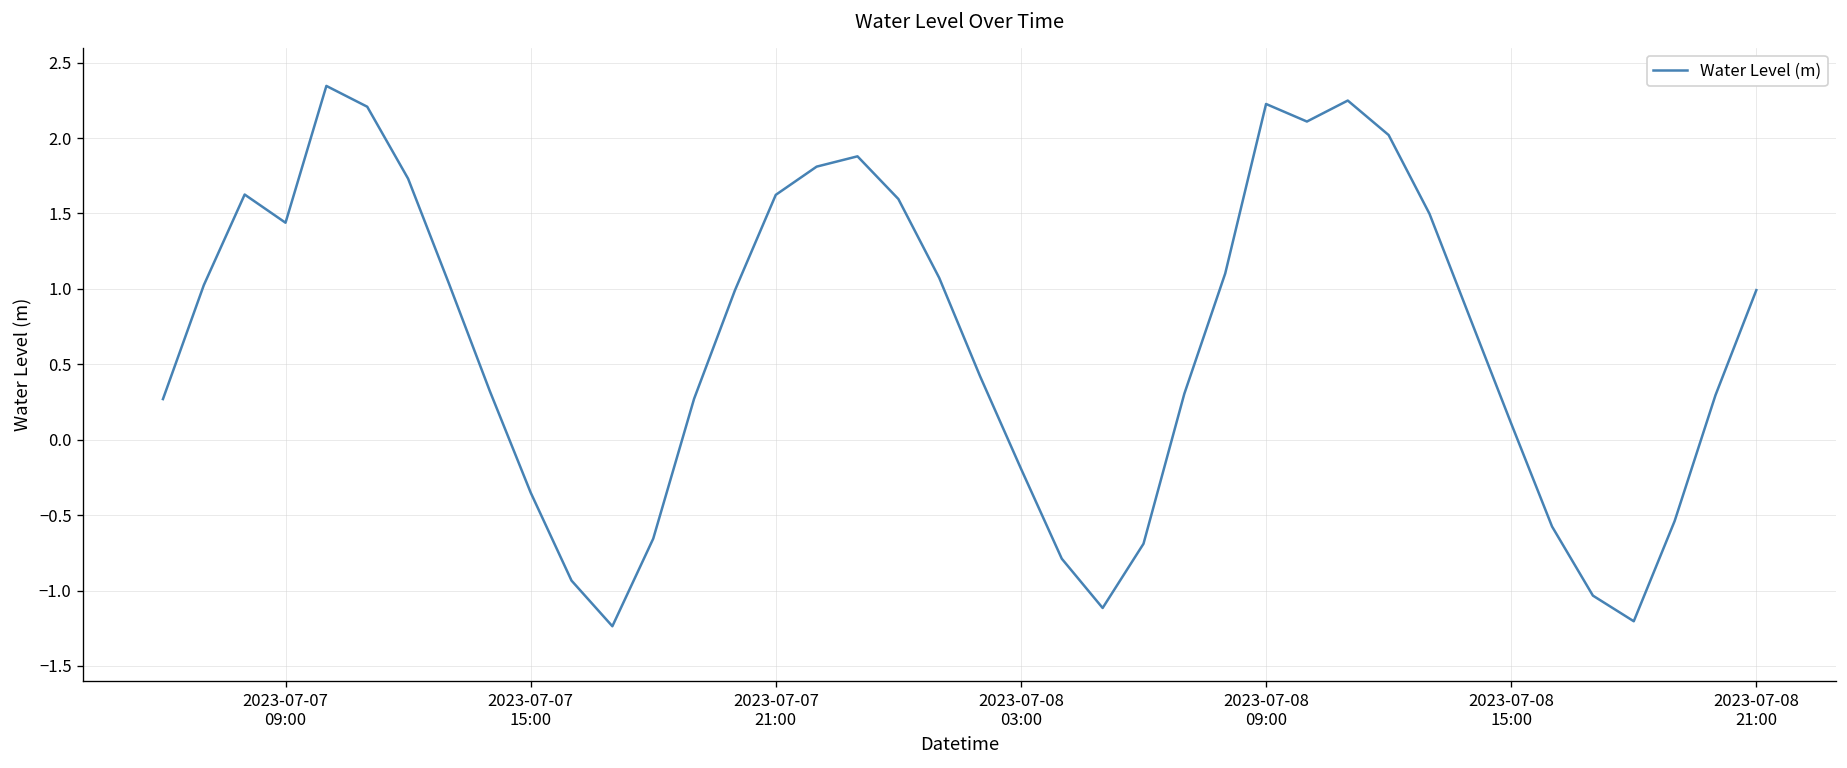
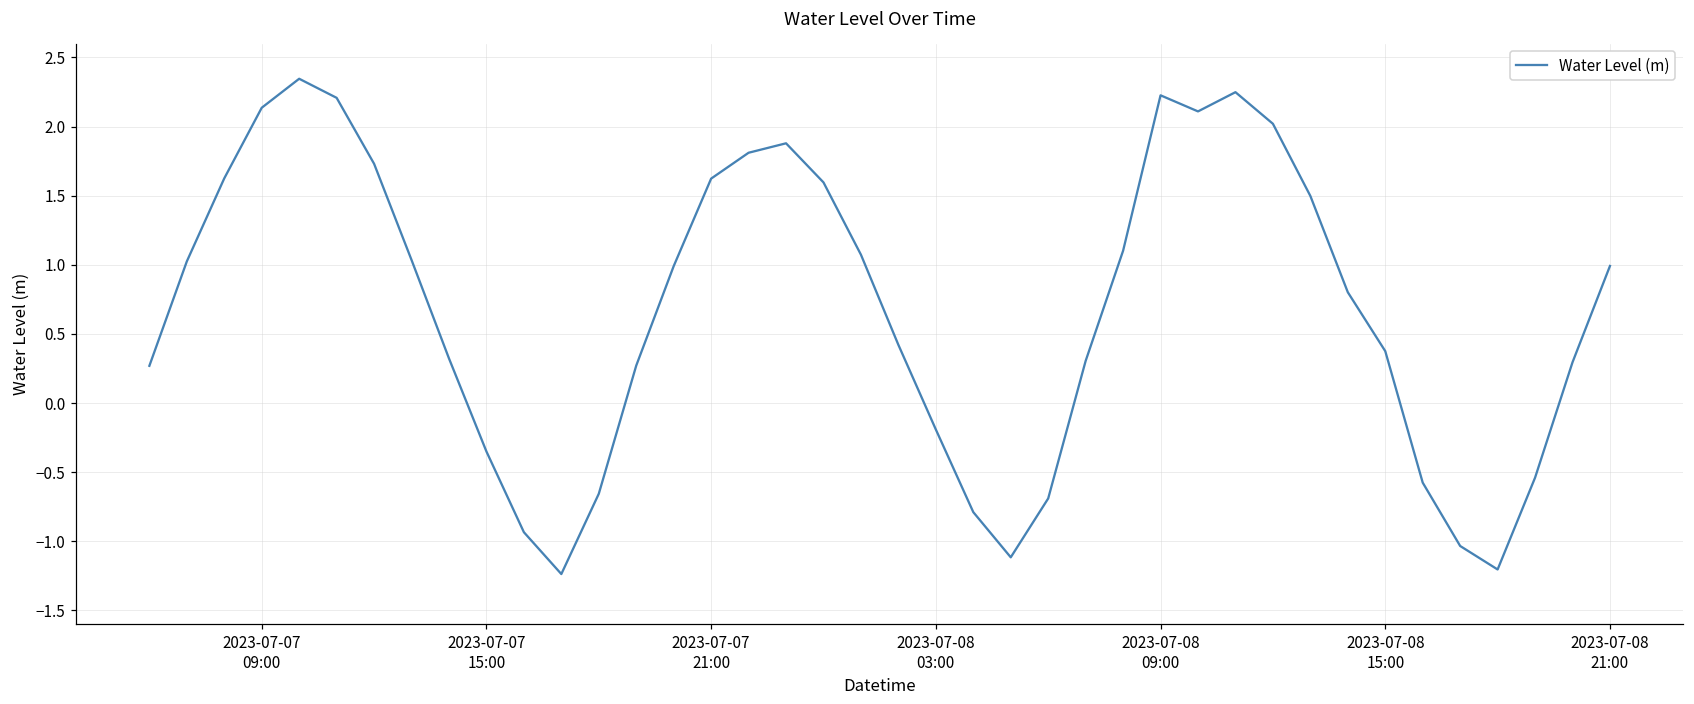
2023-07-07 09:00: 1.44 -> 2.14
2023-07-08 15:00: 0.11 -> 0.38
